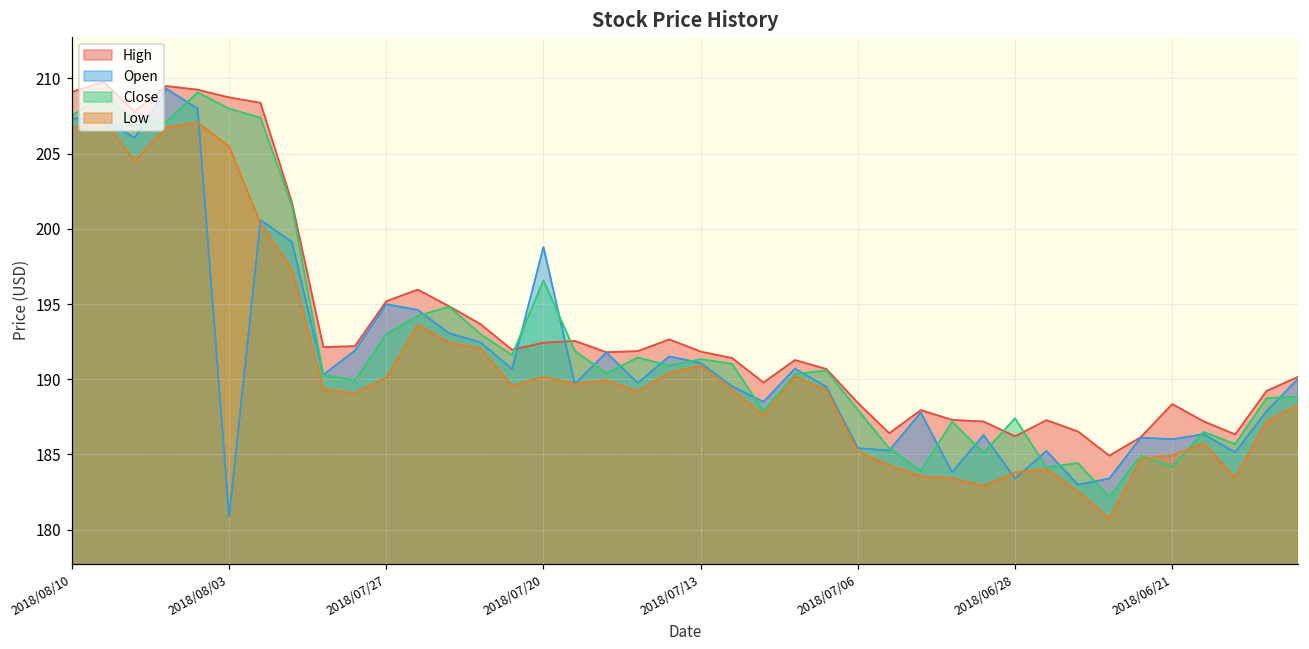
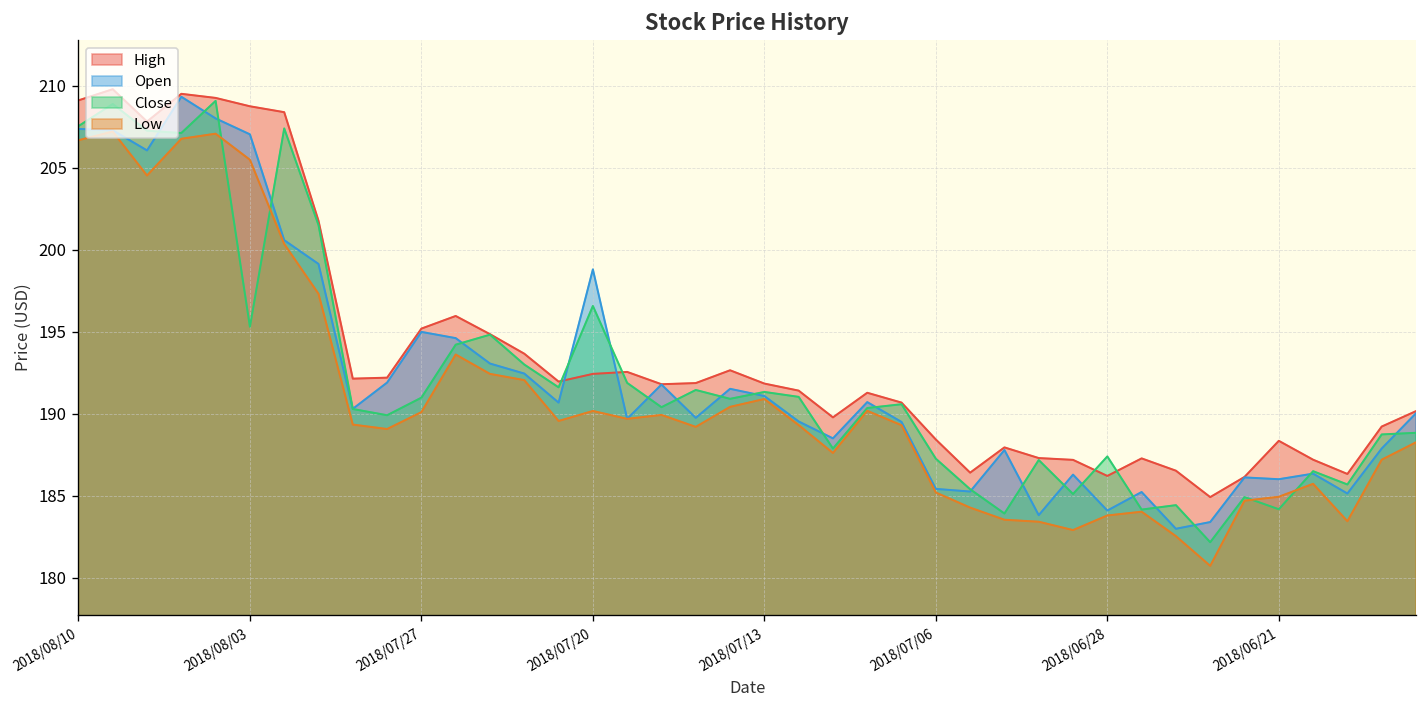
Open, 2018/08/03: 180.9 -> 207.0
Close, 2018/08/03: 208.0 -> 195.3
Close, 2018/07/27: 193.0 -> 191.0
Close, 2018/07/06: 188.0 -> 187.3
Open, 2018/06/28: 183.4 -> 184.1
